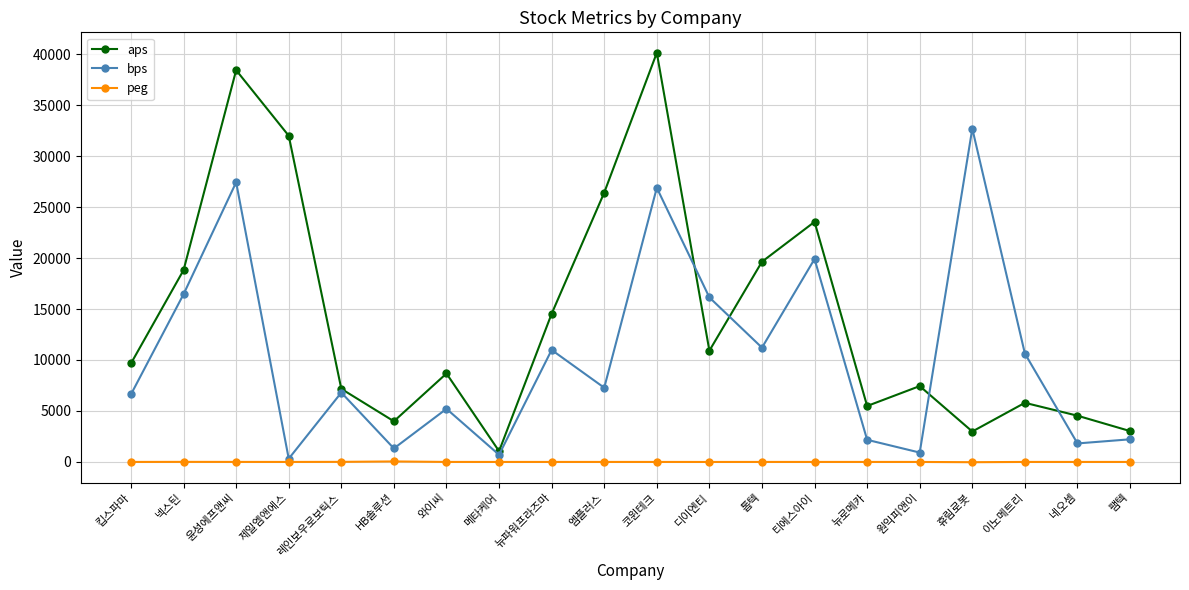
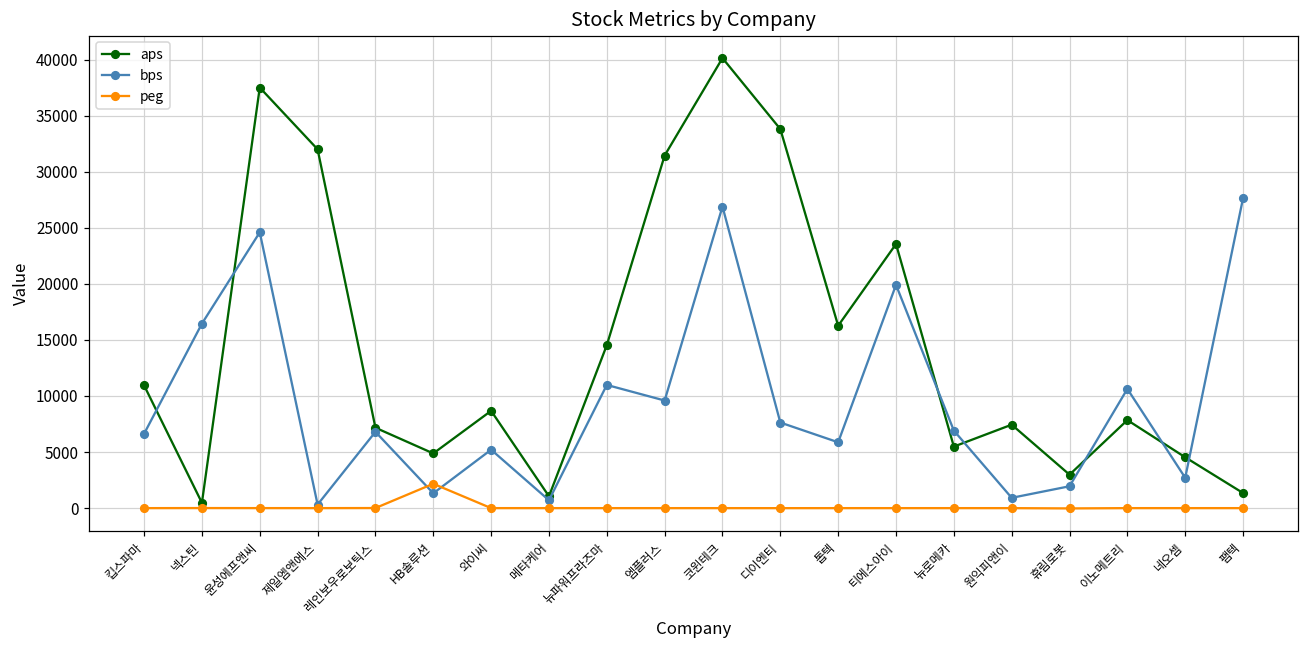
aps, 킵스파마: 9700 -> 10900
aps, 넥스틴: 18800 -> 500
aps, 윤성에프앤씨: 38400 -> 37500
bps, 윤성에프앤씨: 27400 -> 24600
aps, HB솔루션: 4000 -> 4900
peg, HB솔루션: 0 -> 2200
aps, 엠플러스: 26400 -> 31400
bps, 엠플러스: 7300 -> 9600
aps, 디이엔티: 10900 -> 33800
bps, 디이엔티: 16100 -> 7600
aps, 톱텍: 19600 -> 16300
bps, 톱텍: 11200 -> 5900
bps, 뉴로메카: 2200 -> 6900
bps, 휴림로봇: 32700 -> 2000
aps, 이노메트리: 5800 -> 7800
bps, 네오셈: 1800 -> 2700
aps, 팸텍: 3000 -> 1300
bps, 팸텍: 2200 -> 27600
